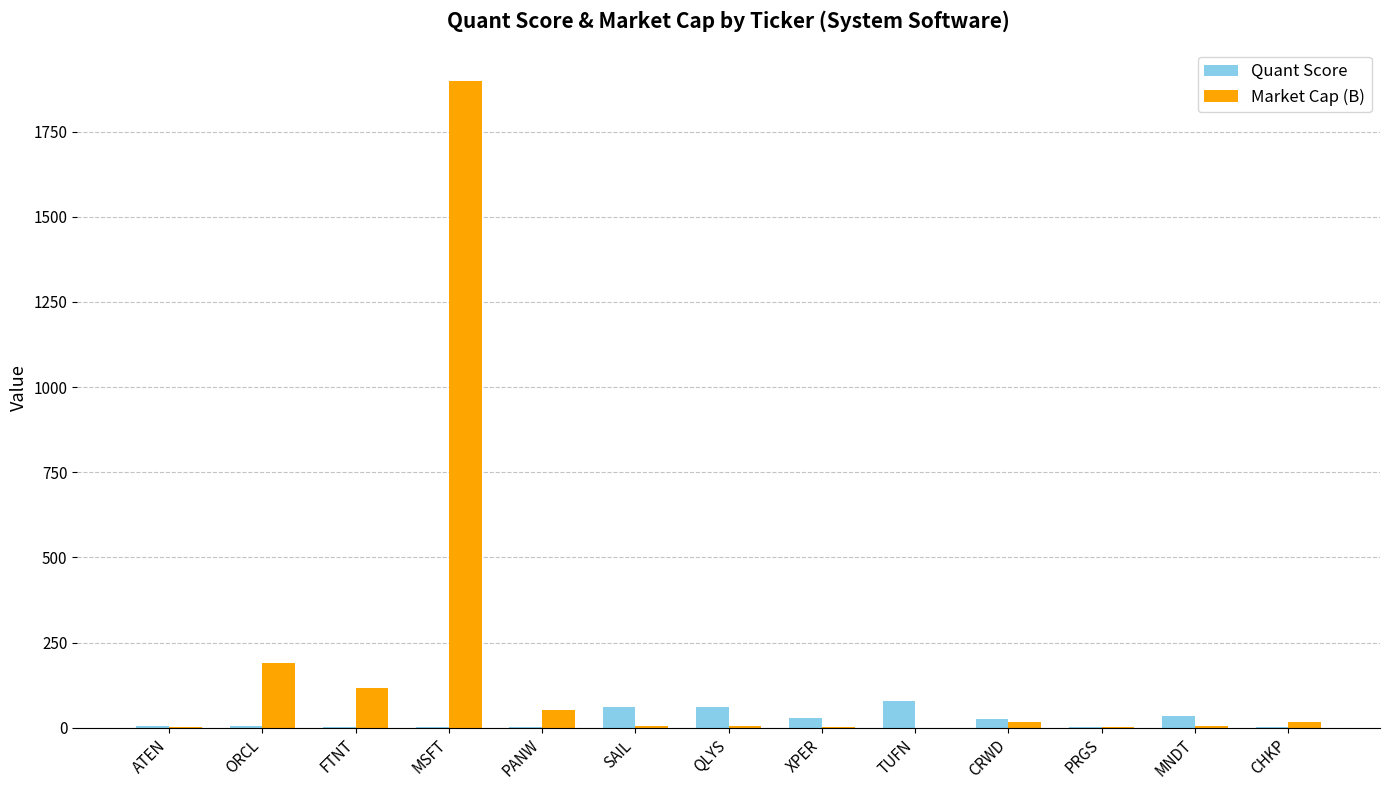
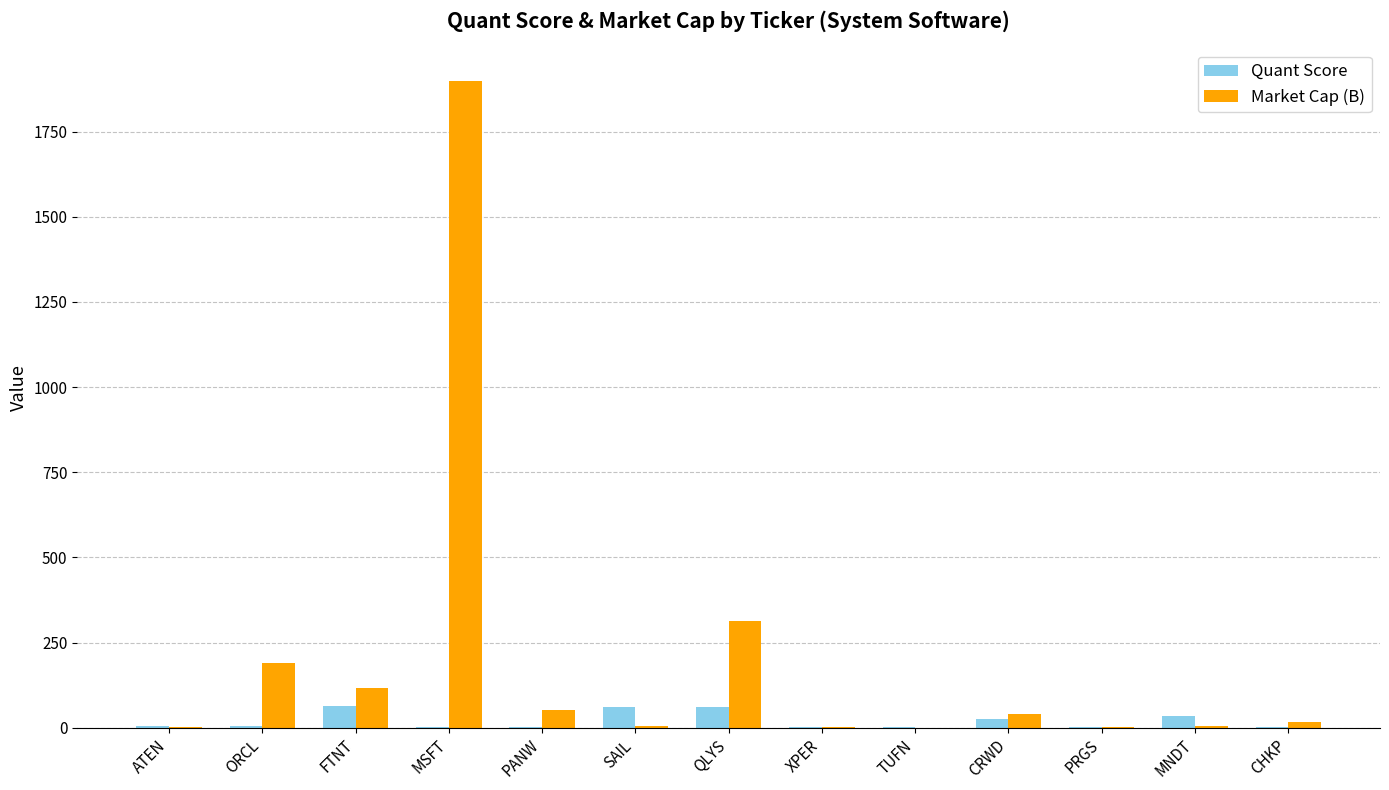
Quant Score, FTNT: 0 -> 60
Market Cap (B), QLYS: 0 -> 310
Quant Score, XPER: 30 -> 0
Quant Score, TUFN: 80 -> 0
Market Cap (B), CRWD: 20 -> 40
